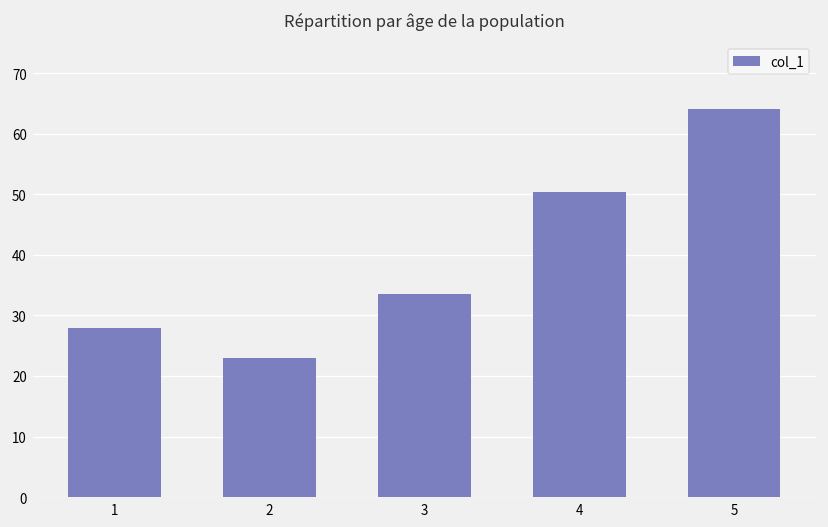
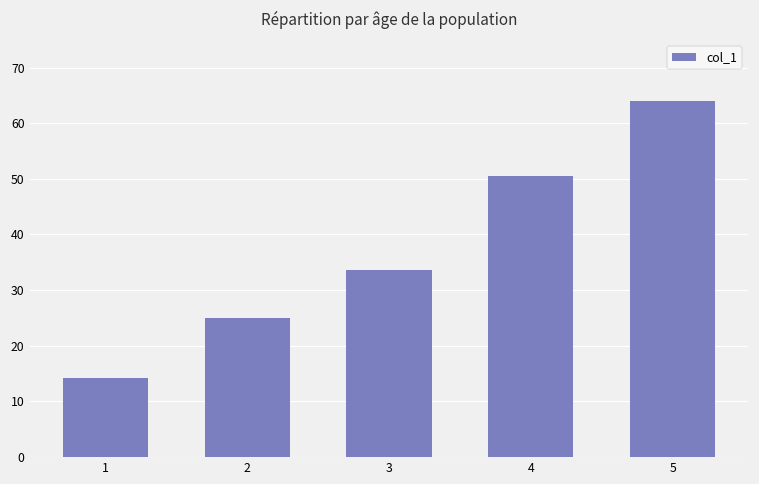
1: 28 -> 14
2: 23 -> 25
